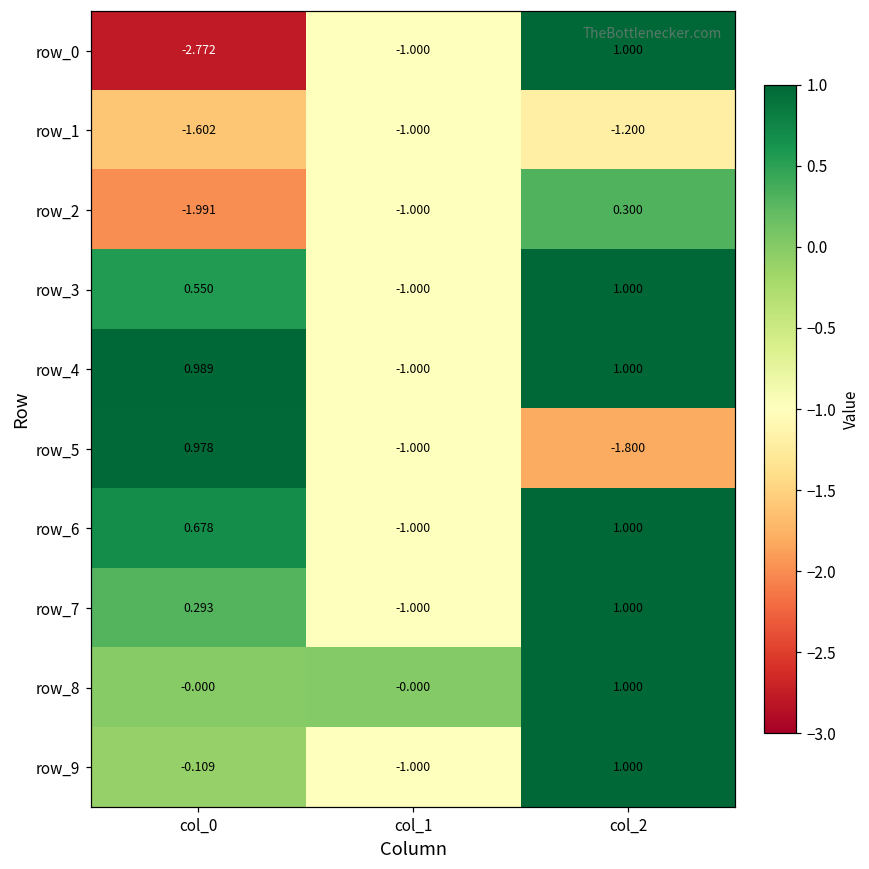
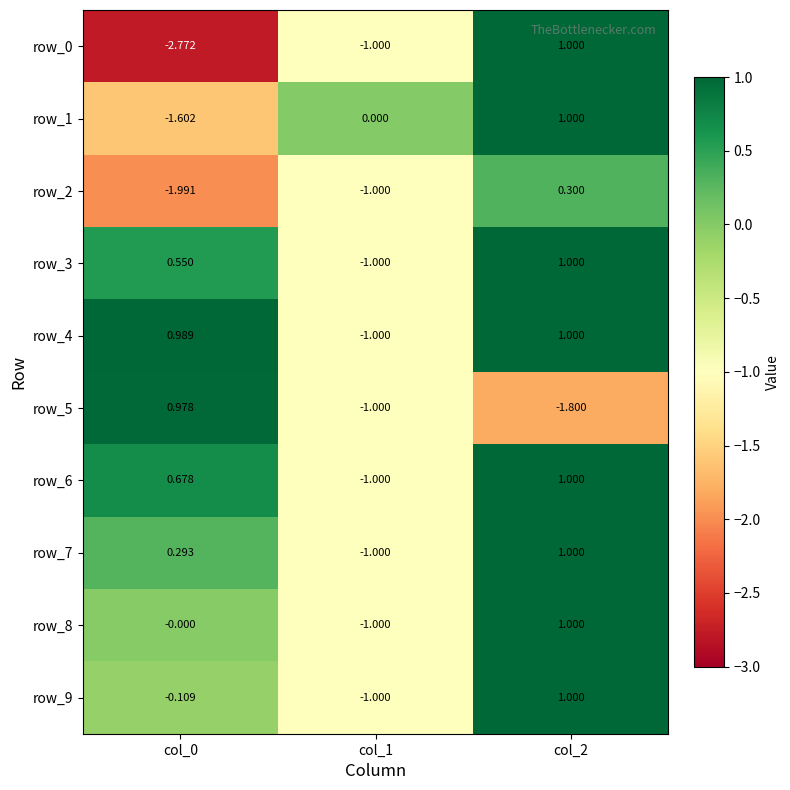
row_1, col_1: -1.000 -> 0.000
row_1, col_2: -1.200 -> 1.000
row_8, col_1: -0.000 -> -1.000
